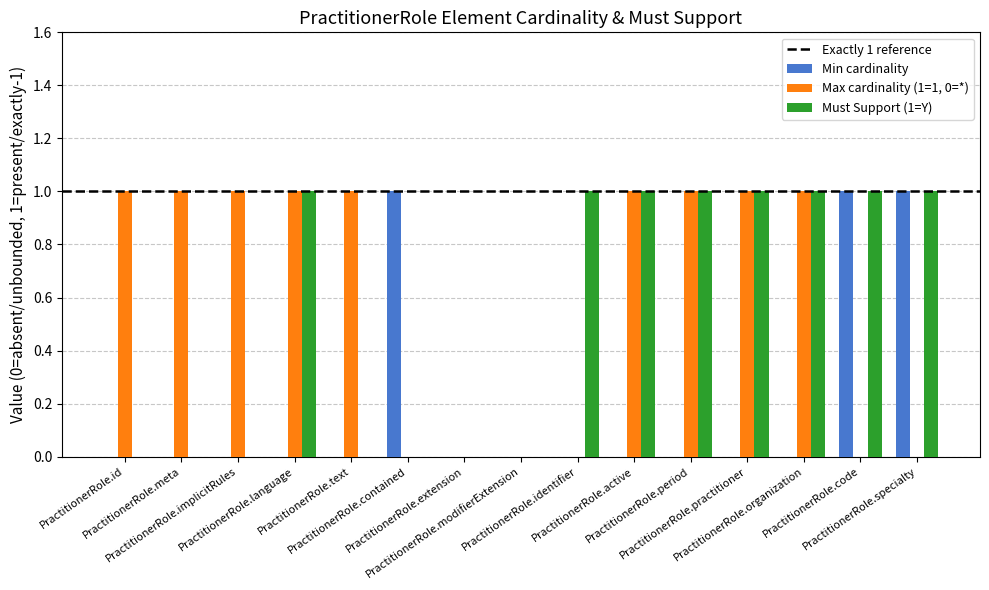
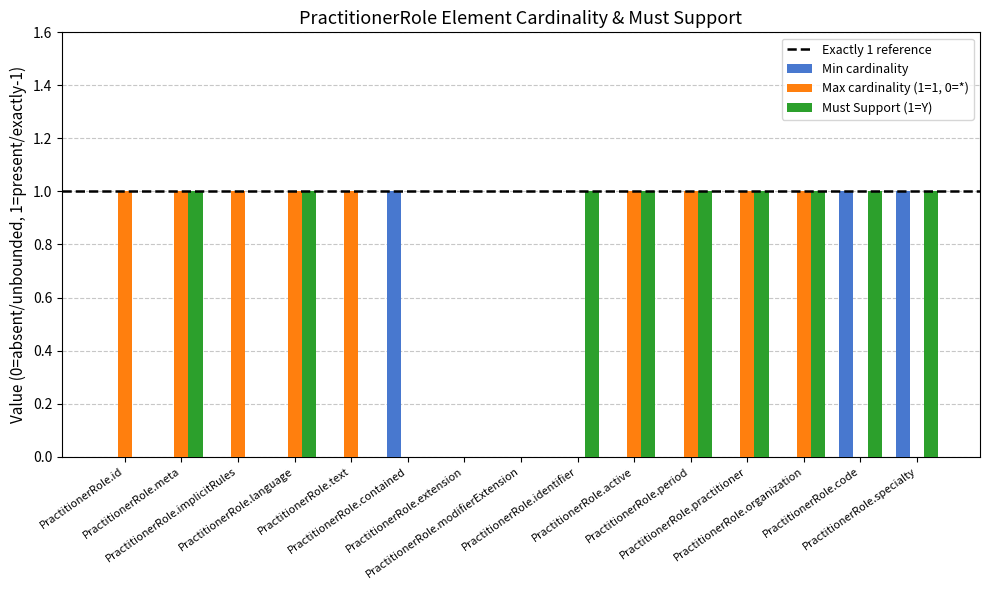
Must Support (1=Y), PractitionerRole.meta: 0 -> 1
